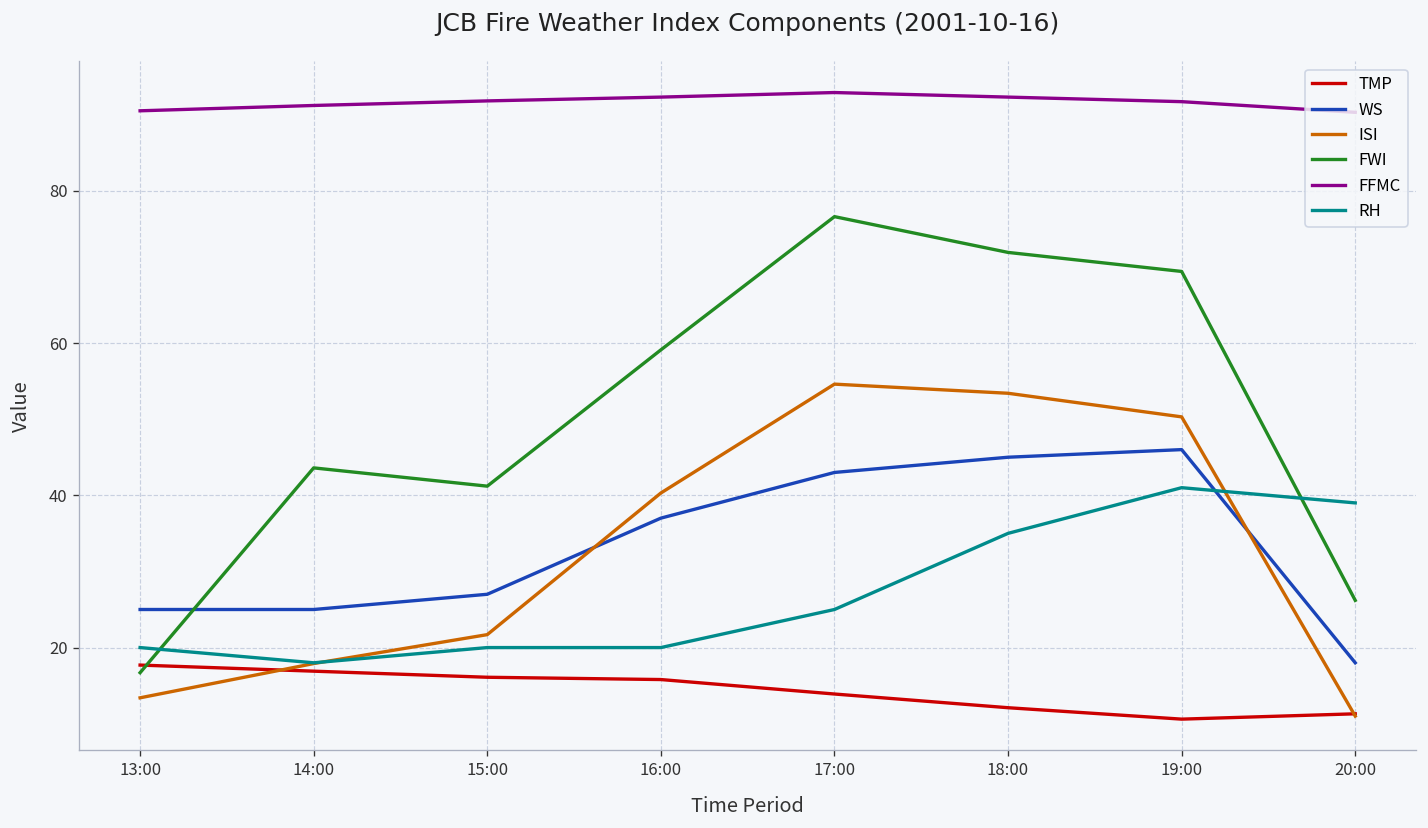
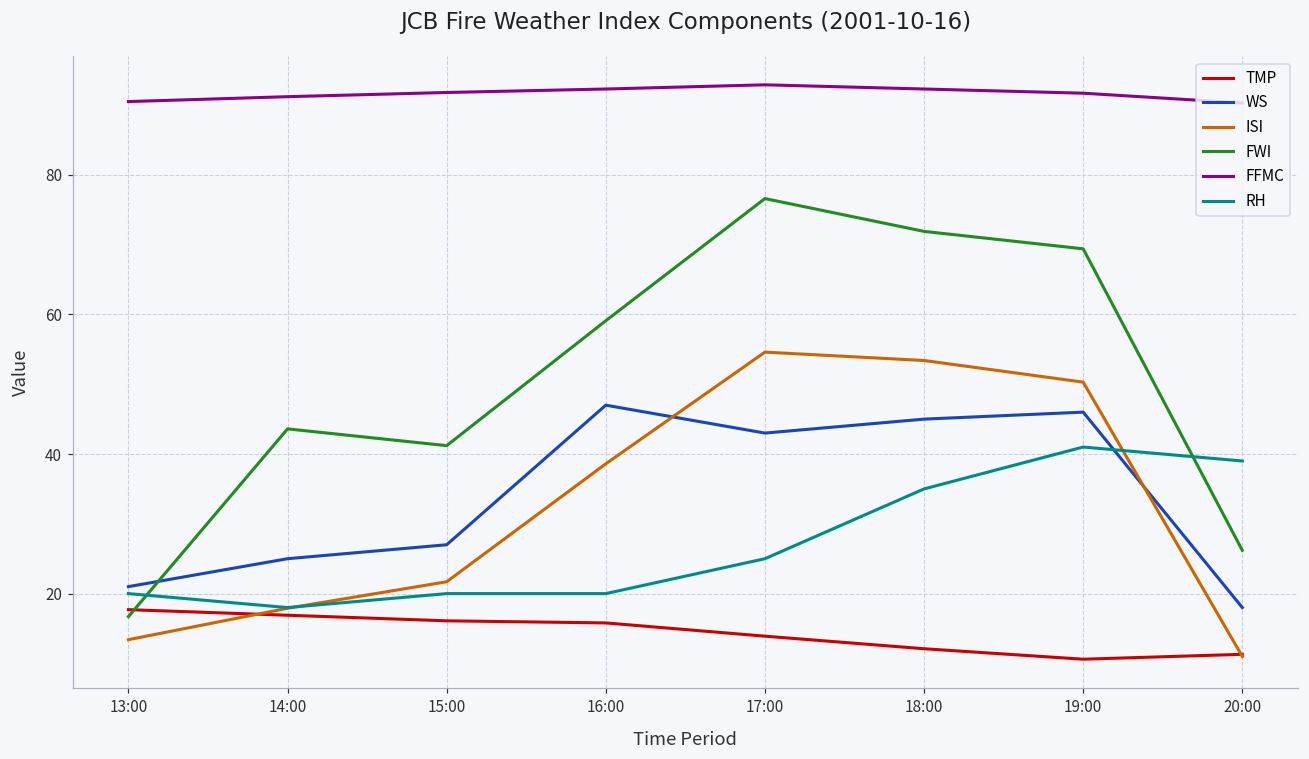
WS, 13:00: 25 -> 21
WS, 16:00: 37 -> 47
ISI, 16:00: 40 -> 39
